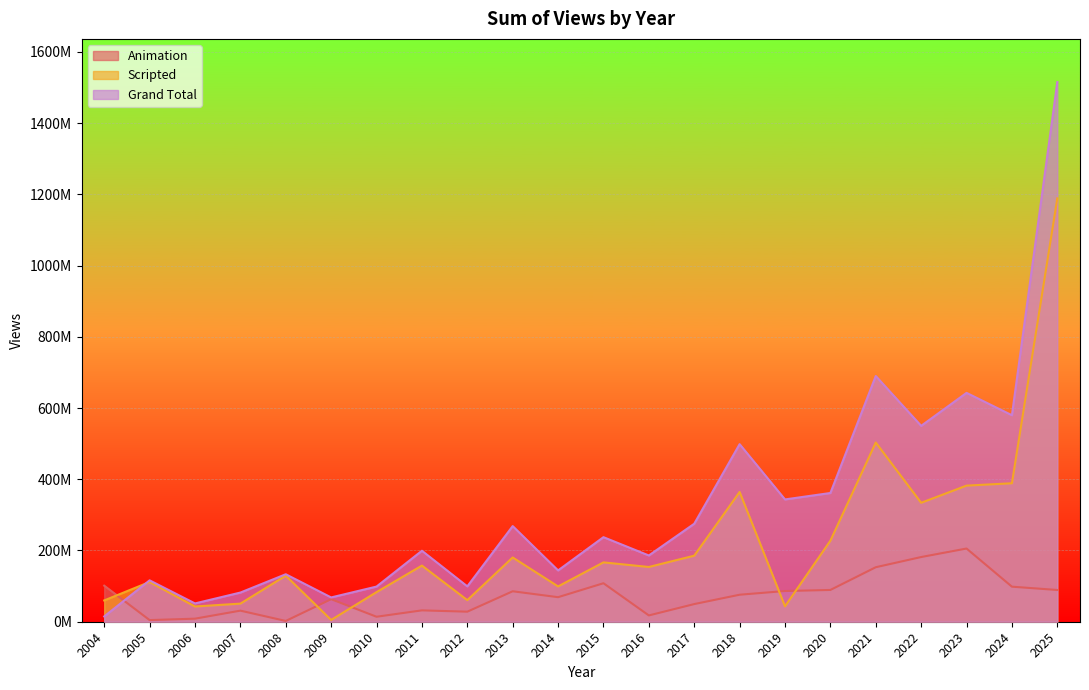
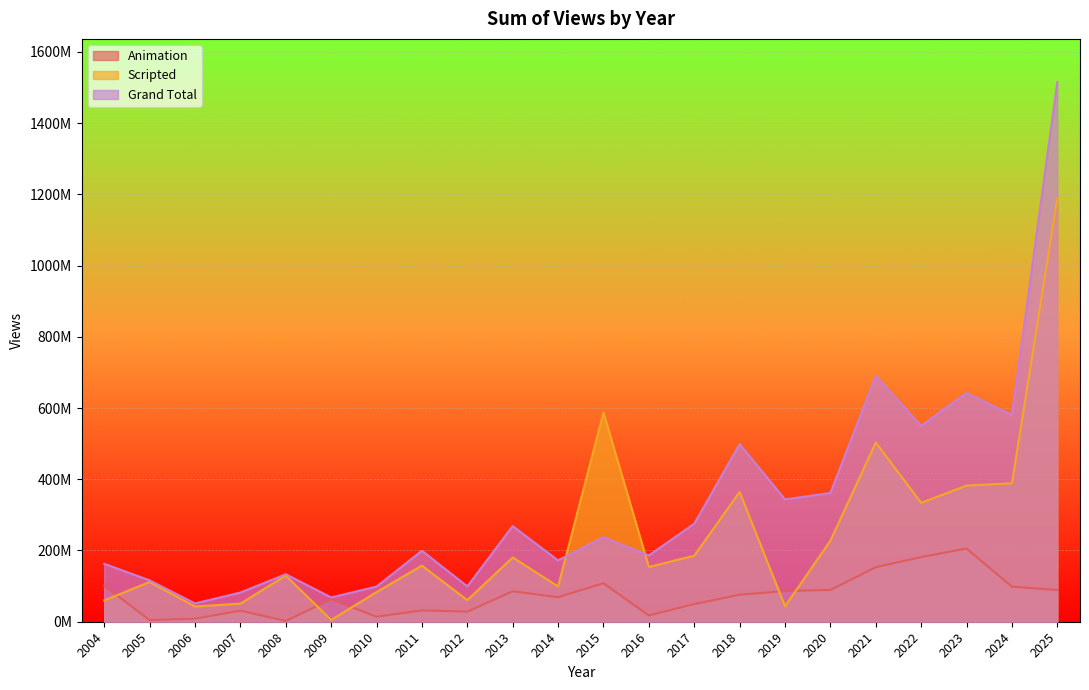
Grand Total, 2004: 10000000 -> 160000000
Grand Total, 2014: 140000000 -> 170000000
Scripted, 2015: 170000000 -> 590000000
